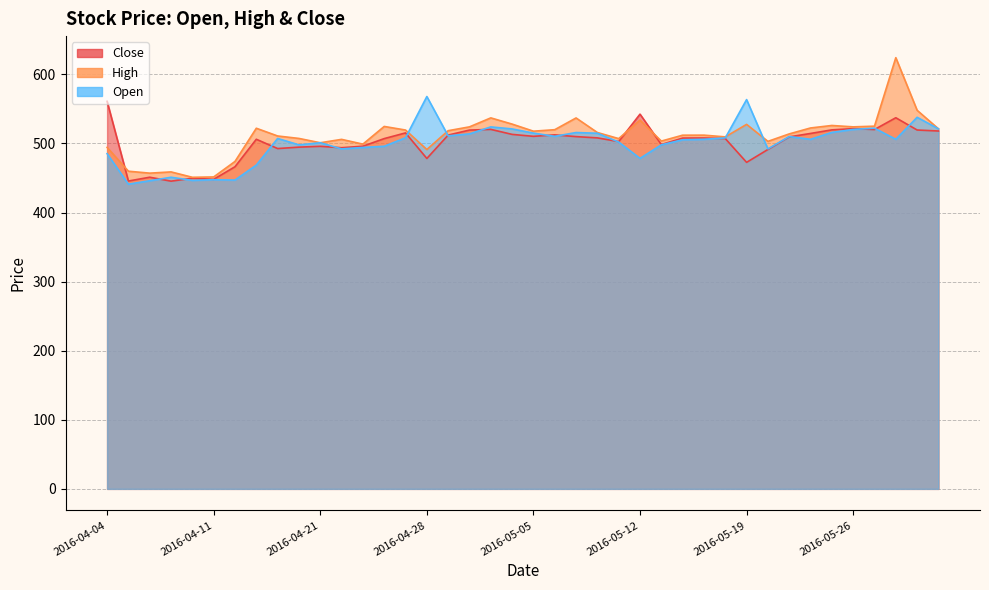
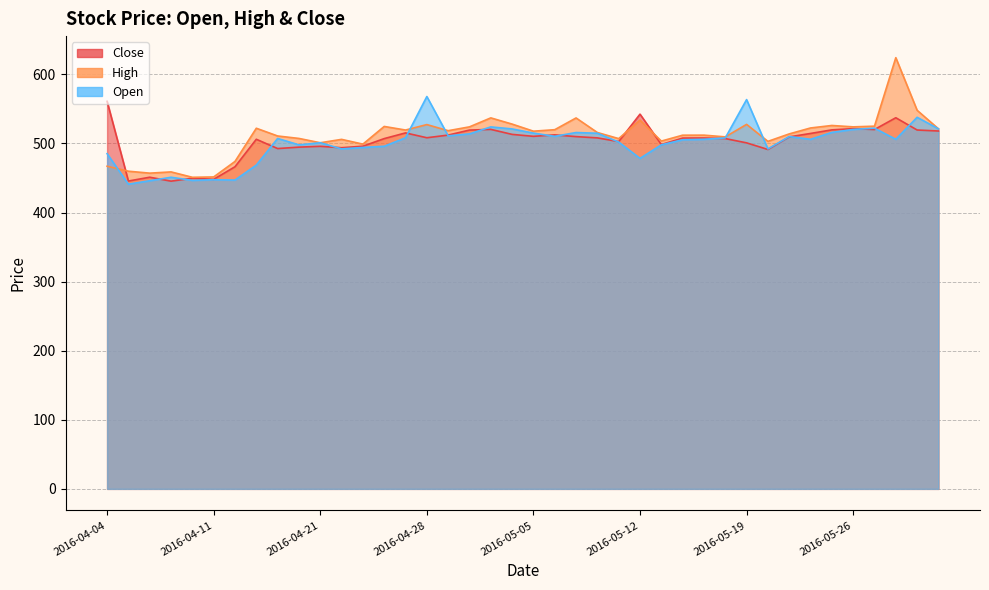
High, 2016-04-04: 490 -> 470
Close, 2016-04-28: 480 -> 510
High, 2016-04-28: 490 -> 530
Close, 2016-05-19: 470 -> 500
